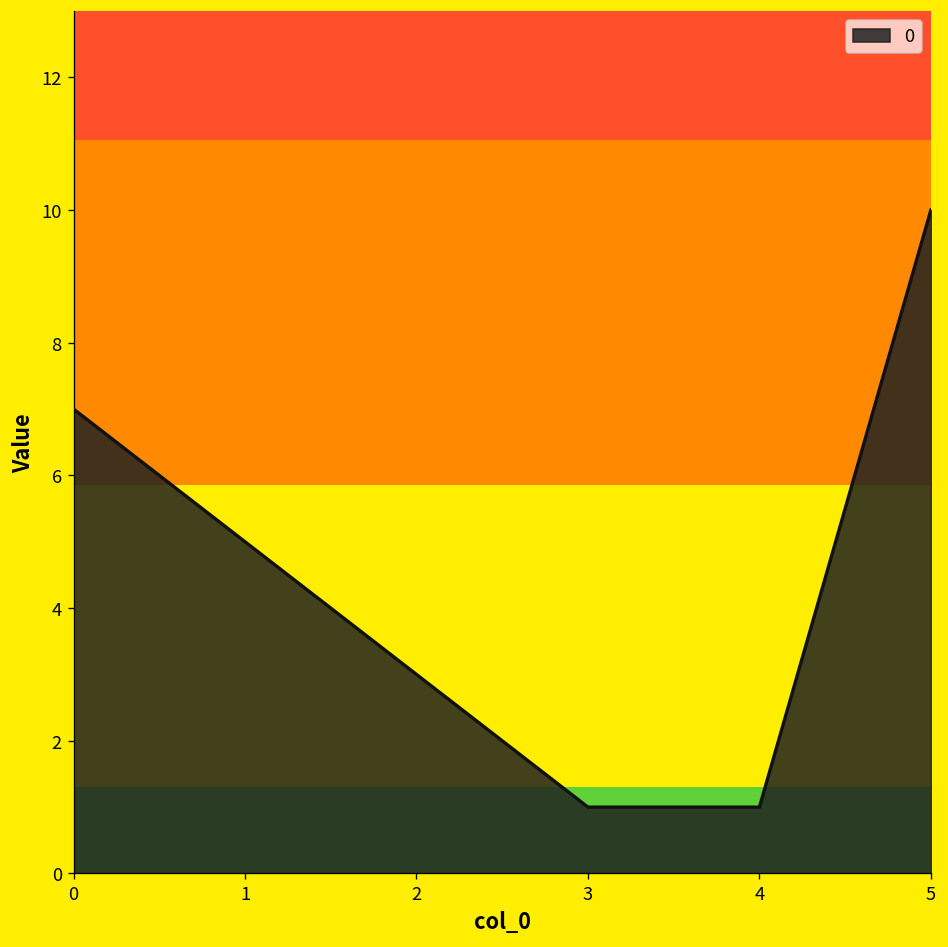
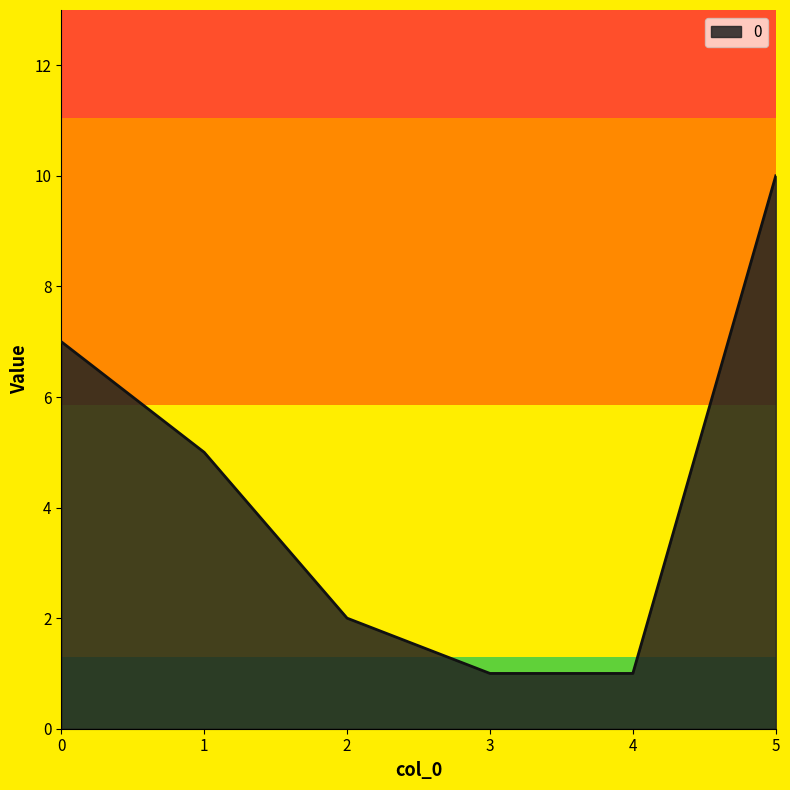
2: 3 -> 2
